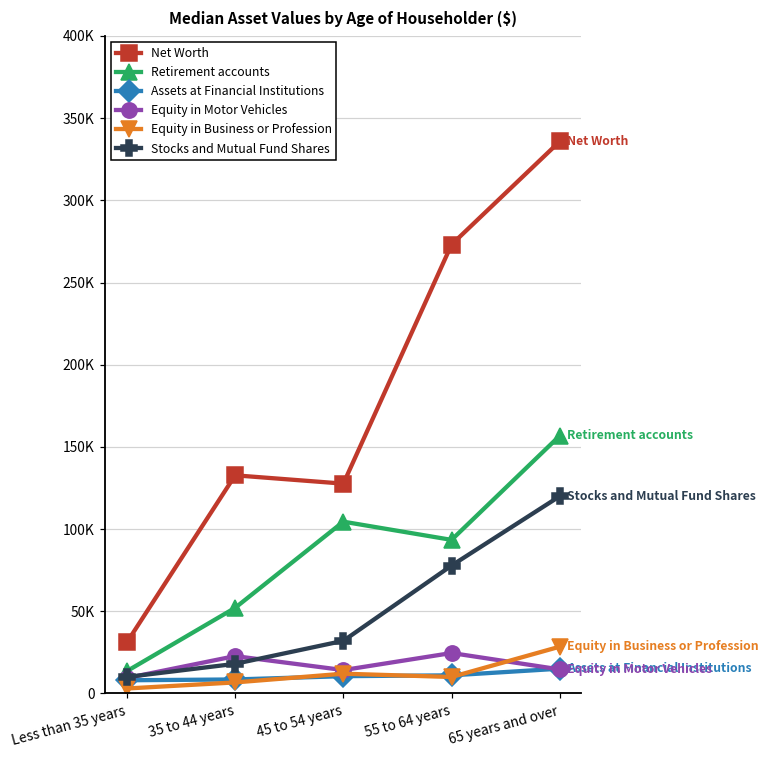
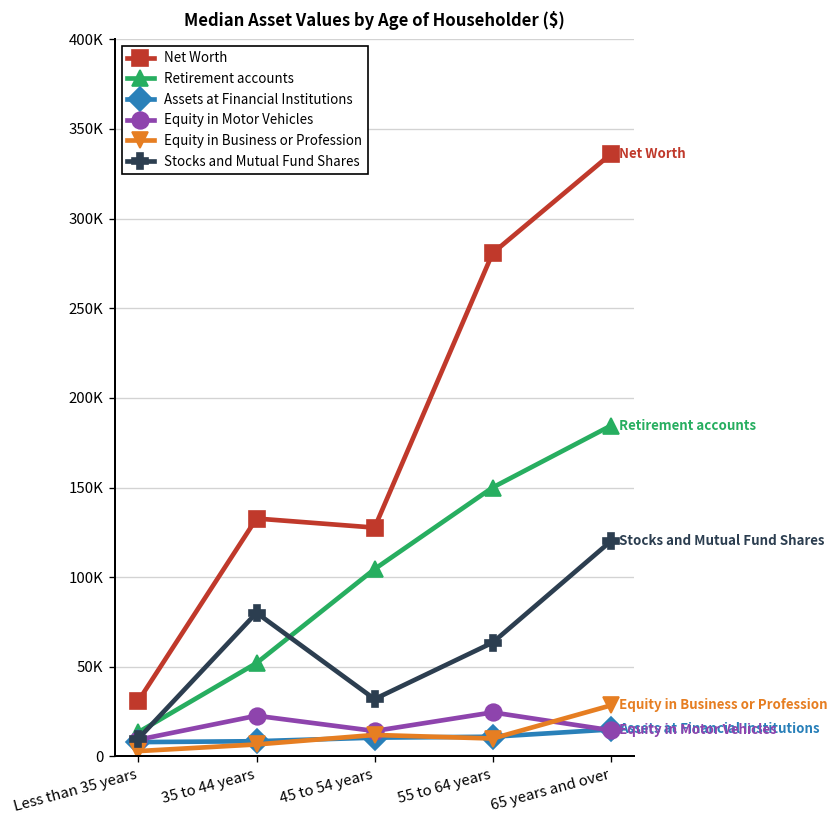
Stocks and Mutual Fund Shares, 35 to 44 years: 18000 -> 80000
Net Worth, 55 to 64 years: 273000 -> 281000
Retirement accounts, 55 to 64 years: 93000 -> 150000
Stocks and Mutual Fund Shares, 55 to 64 years: 78000 -> 64000
Retirement accounts, 65 years and over: 157000 -> 184000
